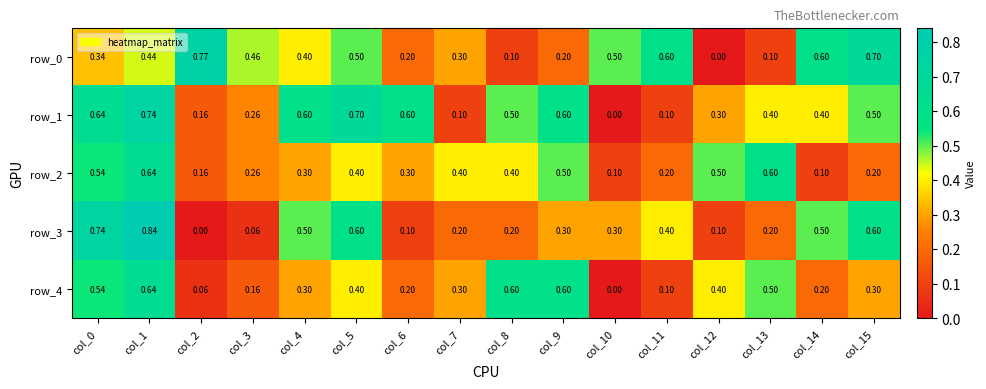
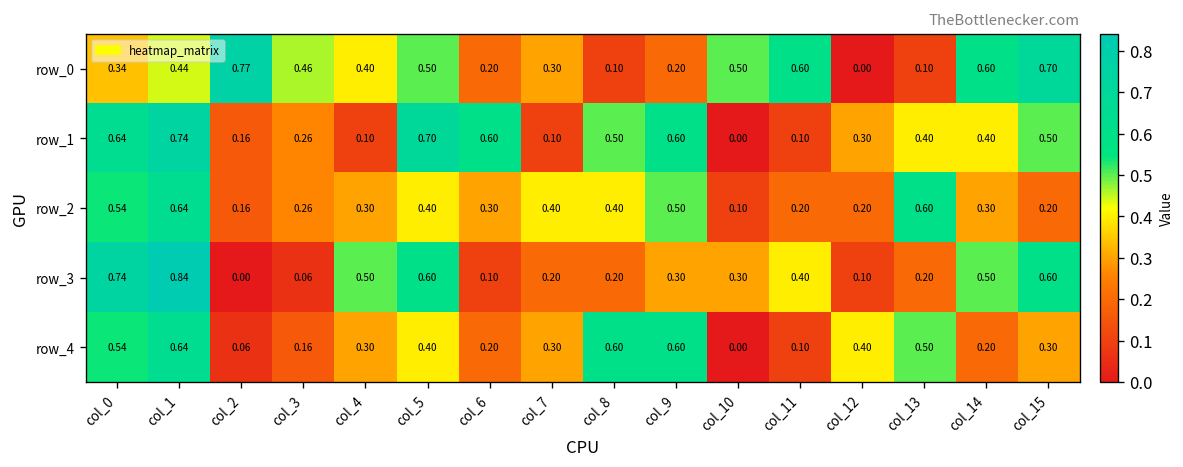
row_1, col_4: 0.60 -> 0.10
row_2, col_12: 0.50 -> 0.20
row_2, col_14: 0.10 -> 0.30
